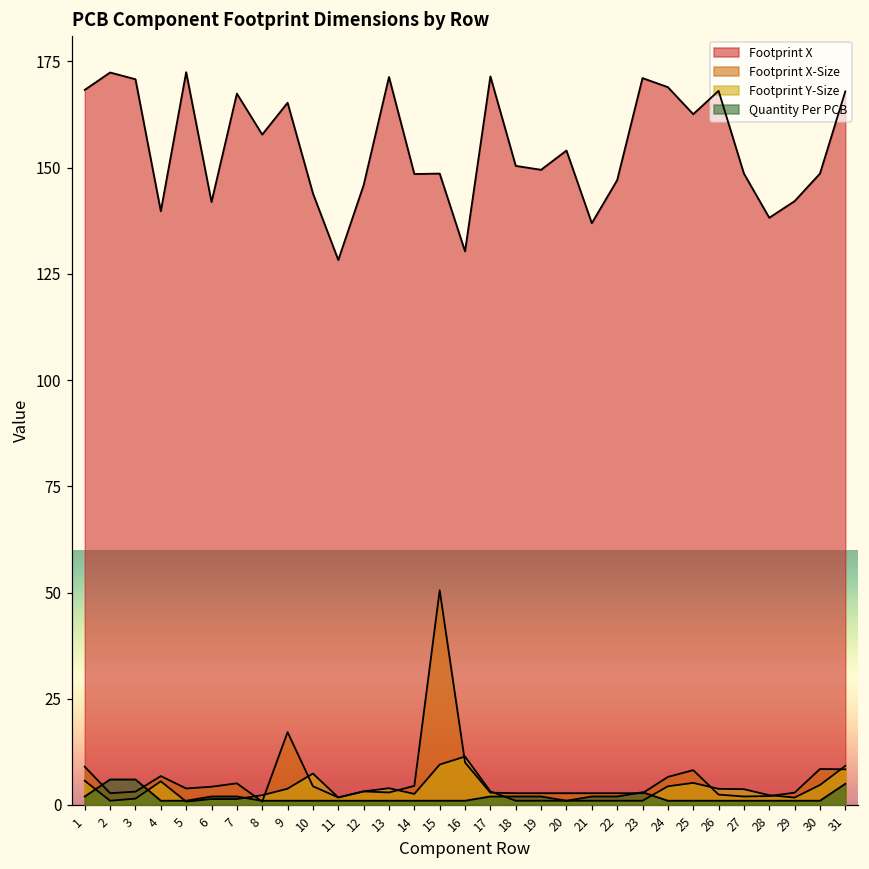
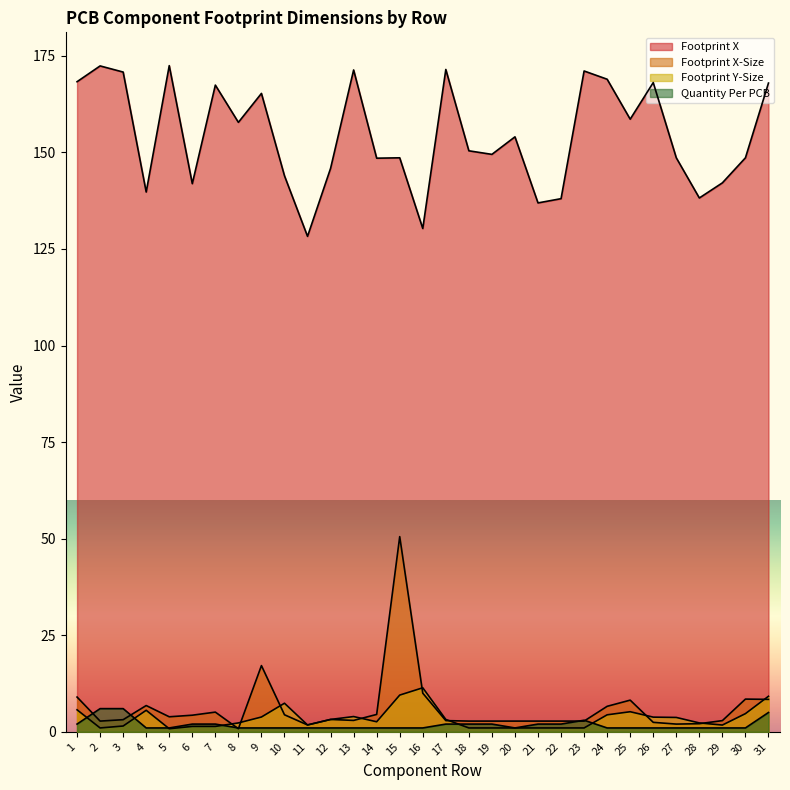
Footprint X, 22: 147 -> 138
Footprint X, 25: 163 -> 159
